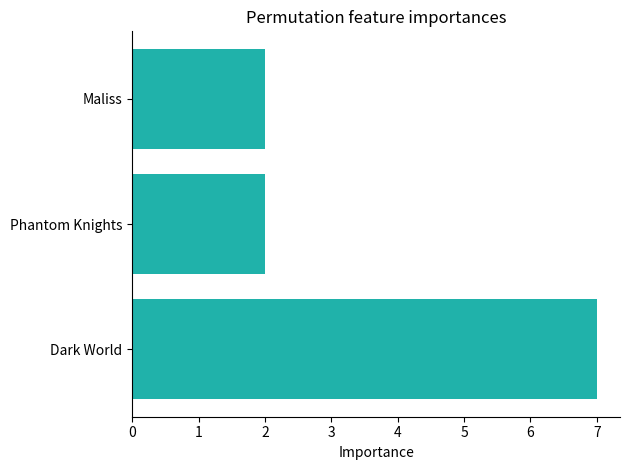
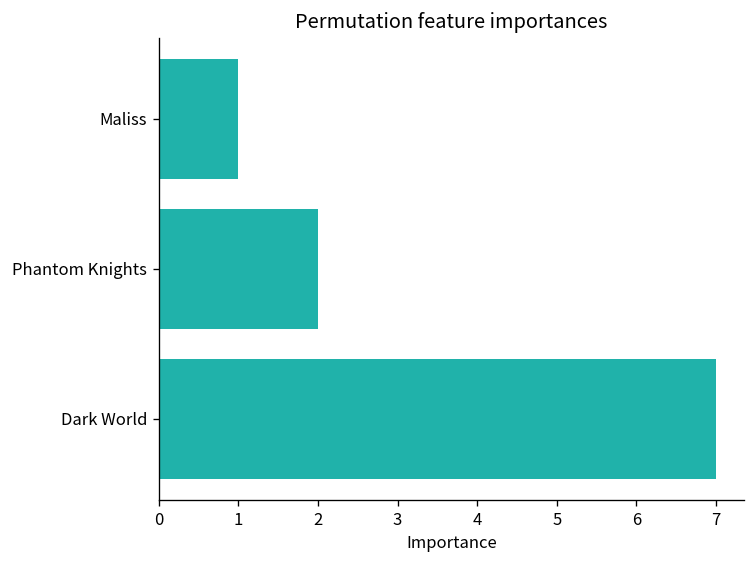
Maliss: 2 -> 1
